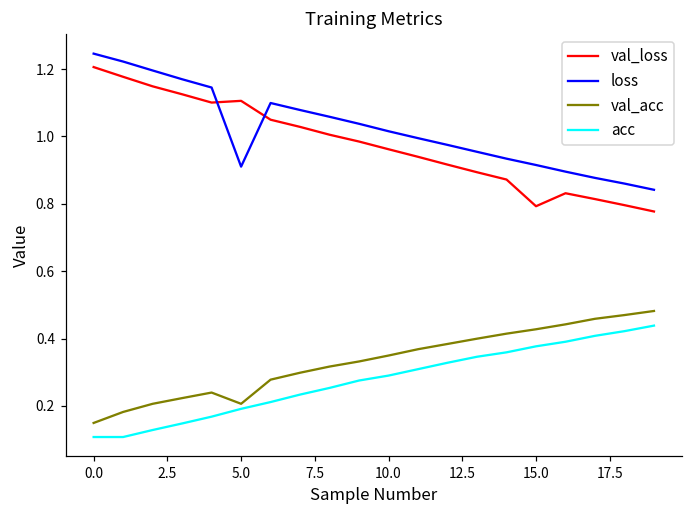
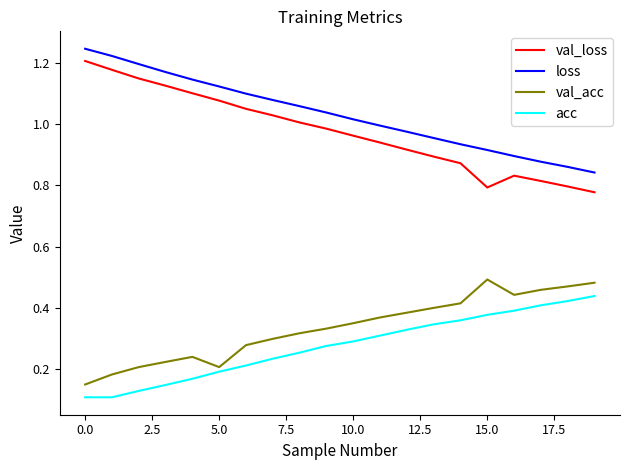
val_loss, 5.0: 1.11 -> 1.08
loss, 5.0: 0.91 -> 1.12
val_acc, 15.0: 0.43 -> 0.49
